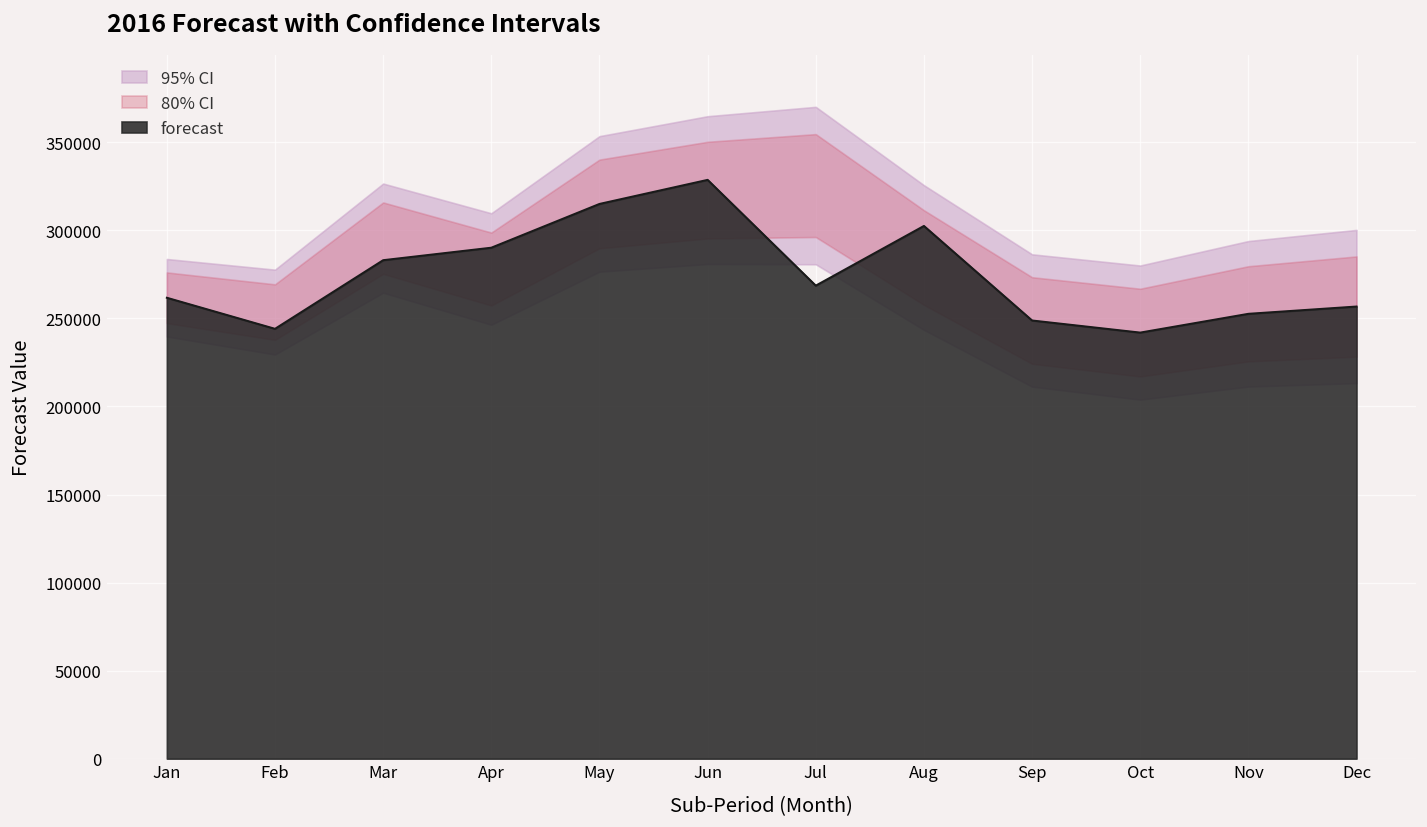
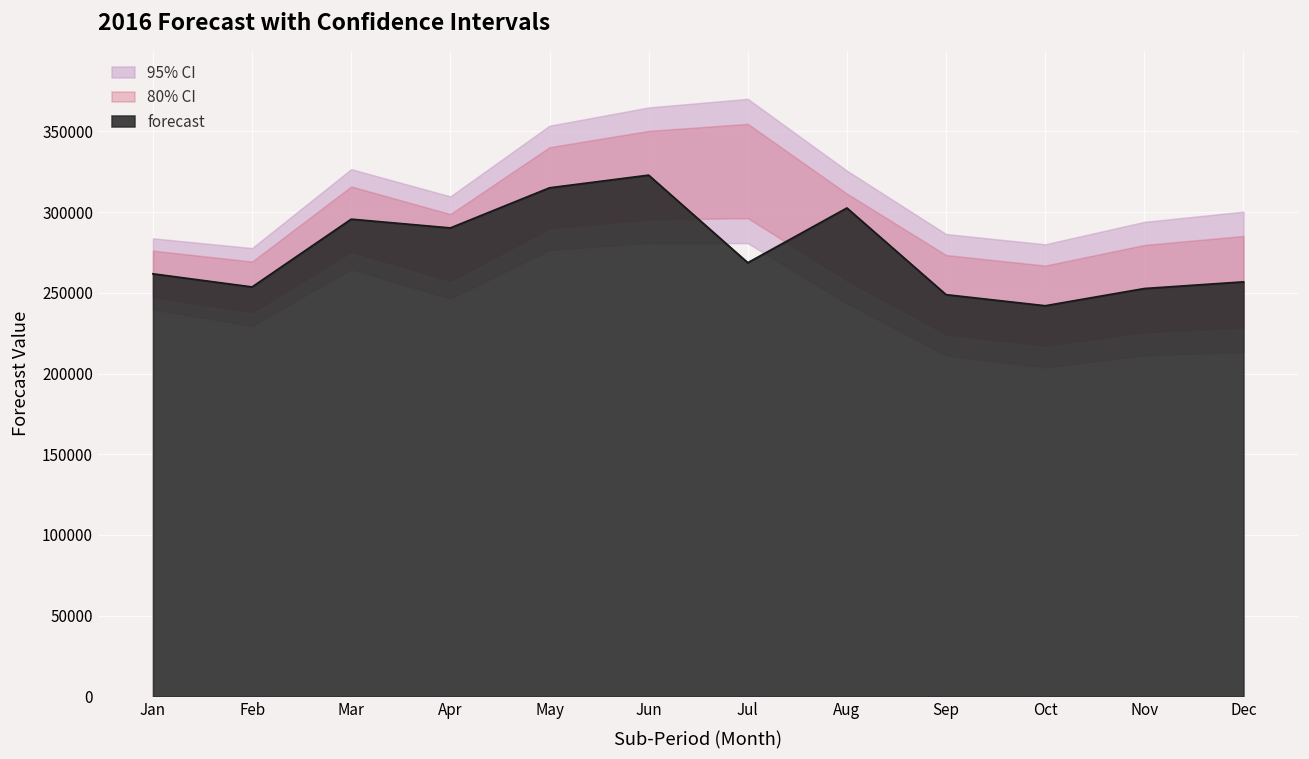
forecast, Feb: 244000 -> 254000
forecast, Mar: 283000 -> 296000
forecast, Jun: 329000 -> 323000
